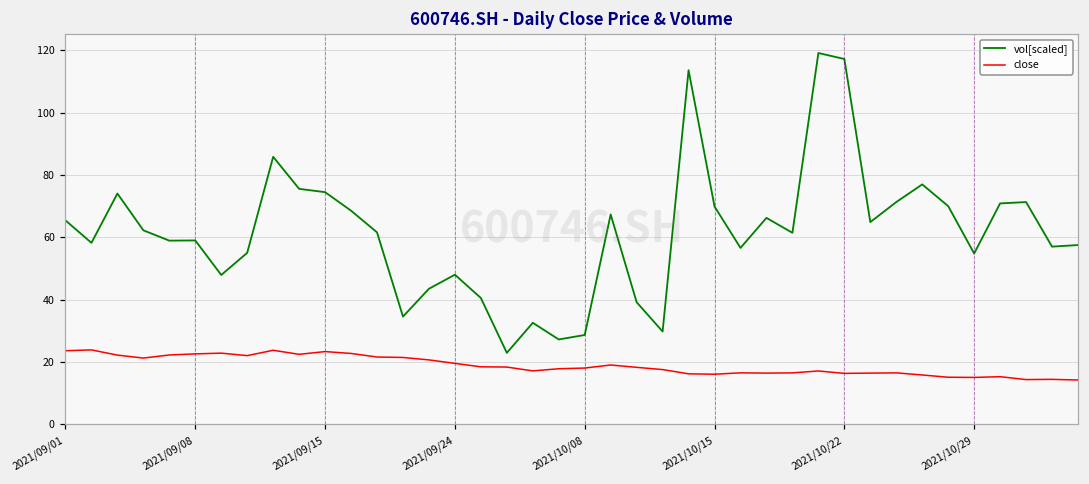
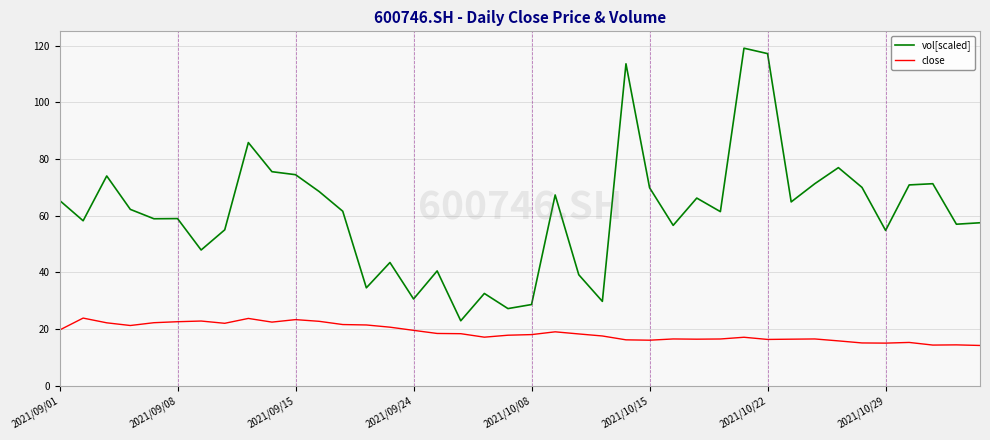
close, 2021/09/01: 24 -> 20
vol[scaled], 2021/09/24: 48 -> 31
